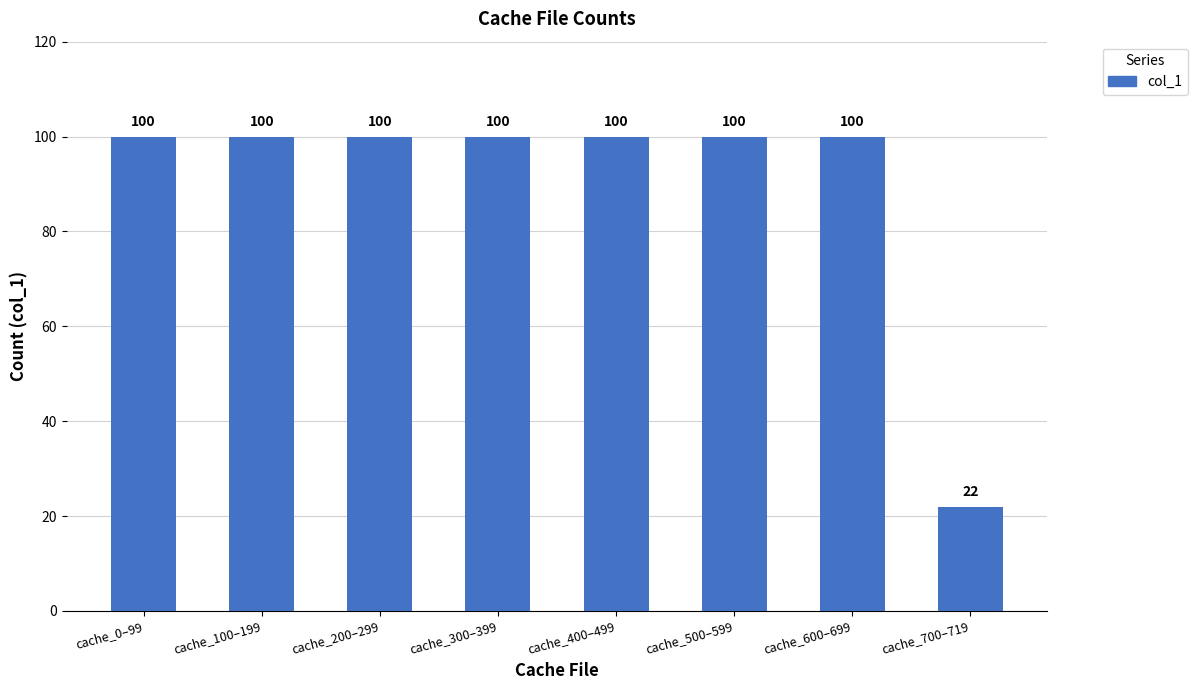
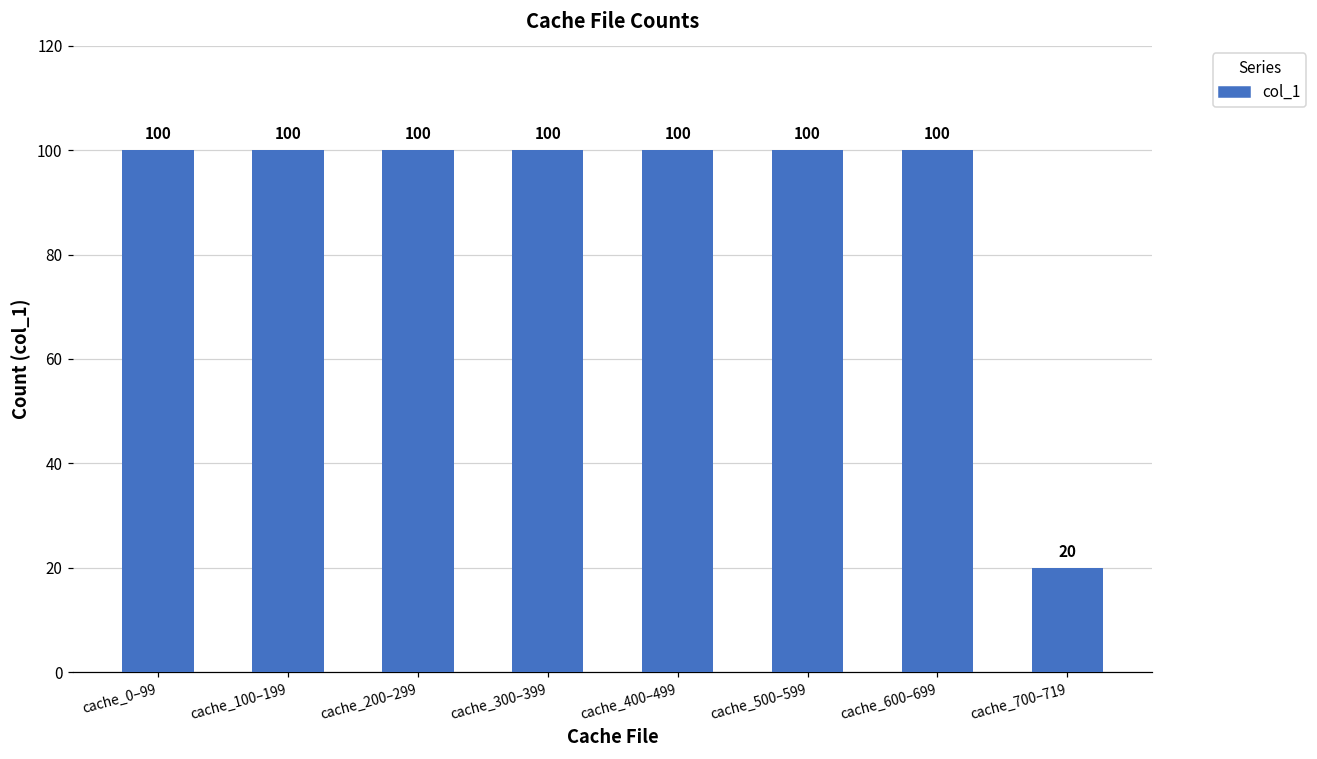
cache_700–719: 22 -> 20
